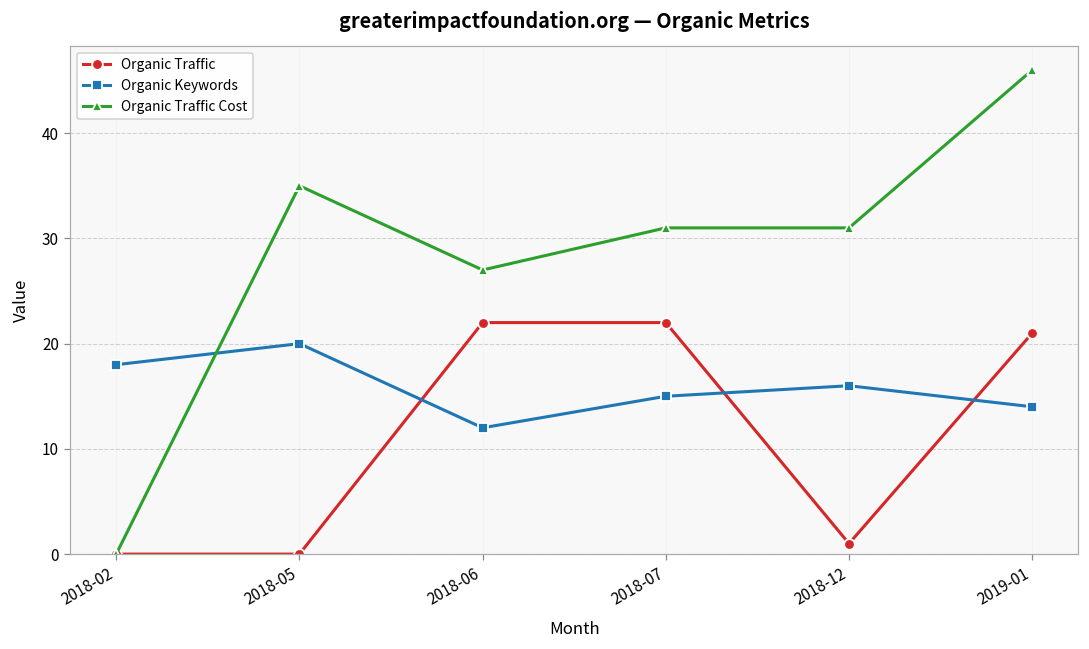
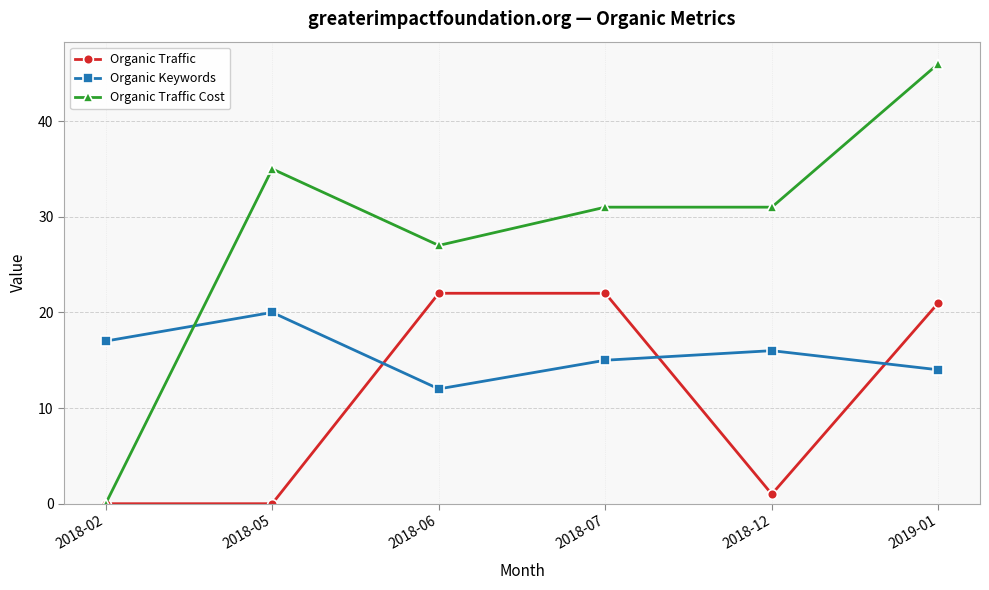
Organic Keywords, 2018-02: 18 -> 17
